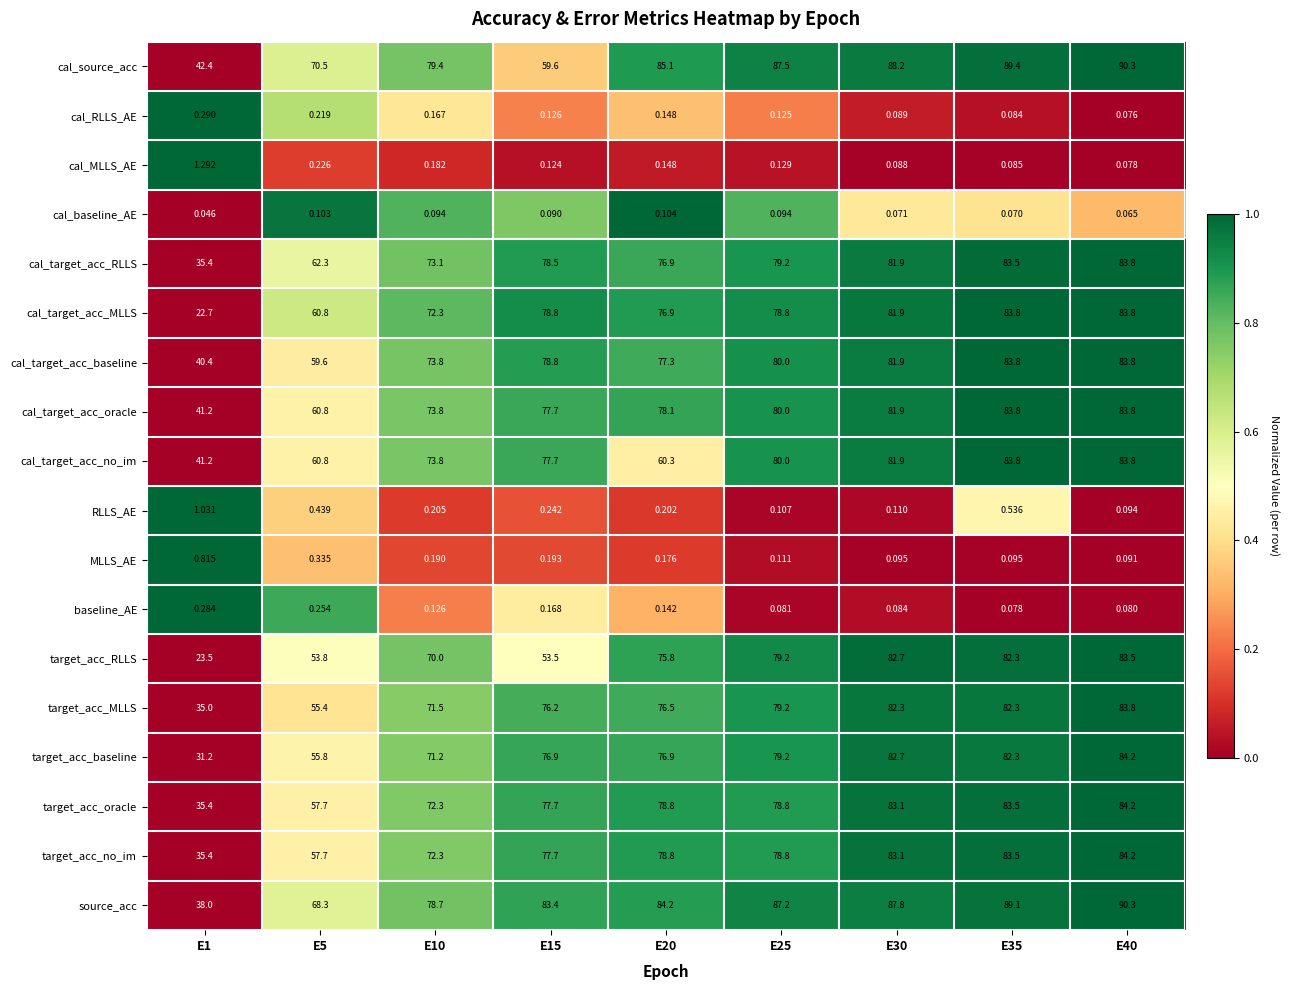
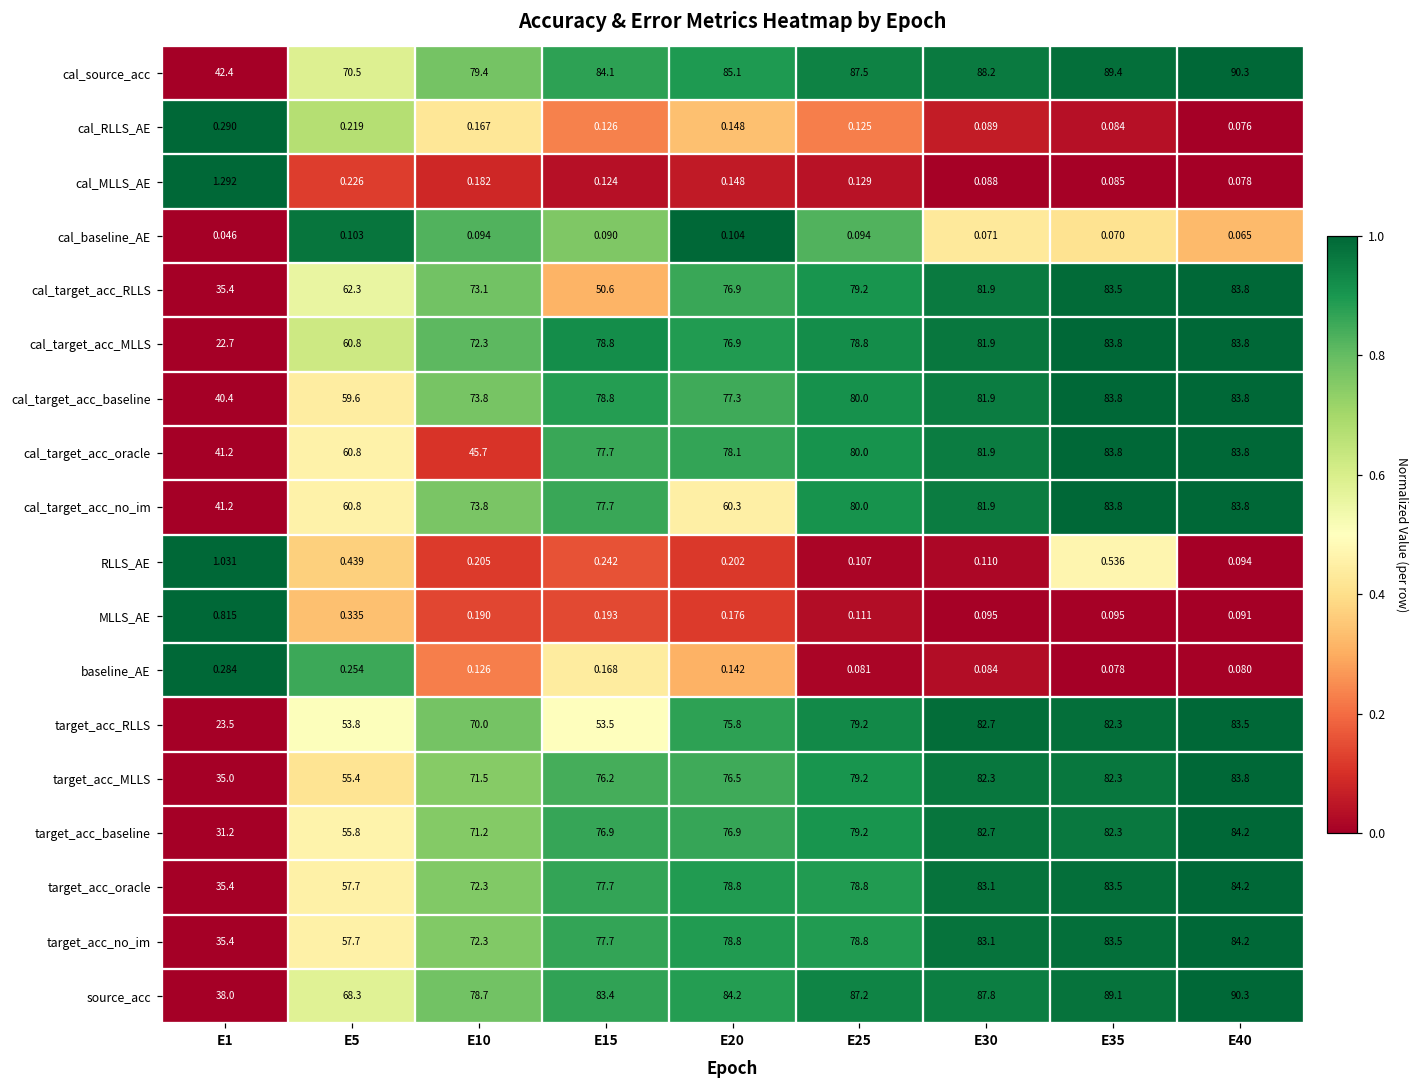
cal_source_acc, E15: 59.6 -> 84.1
cal_target_acc_RLLS, E15: 78.5 -> 50.6
cal_target_acc_oracle, E10: 73.8 -> 45.7
